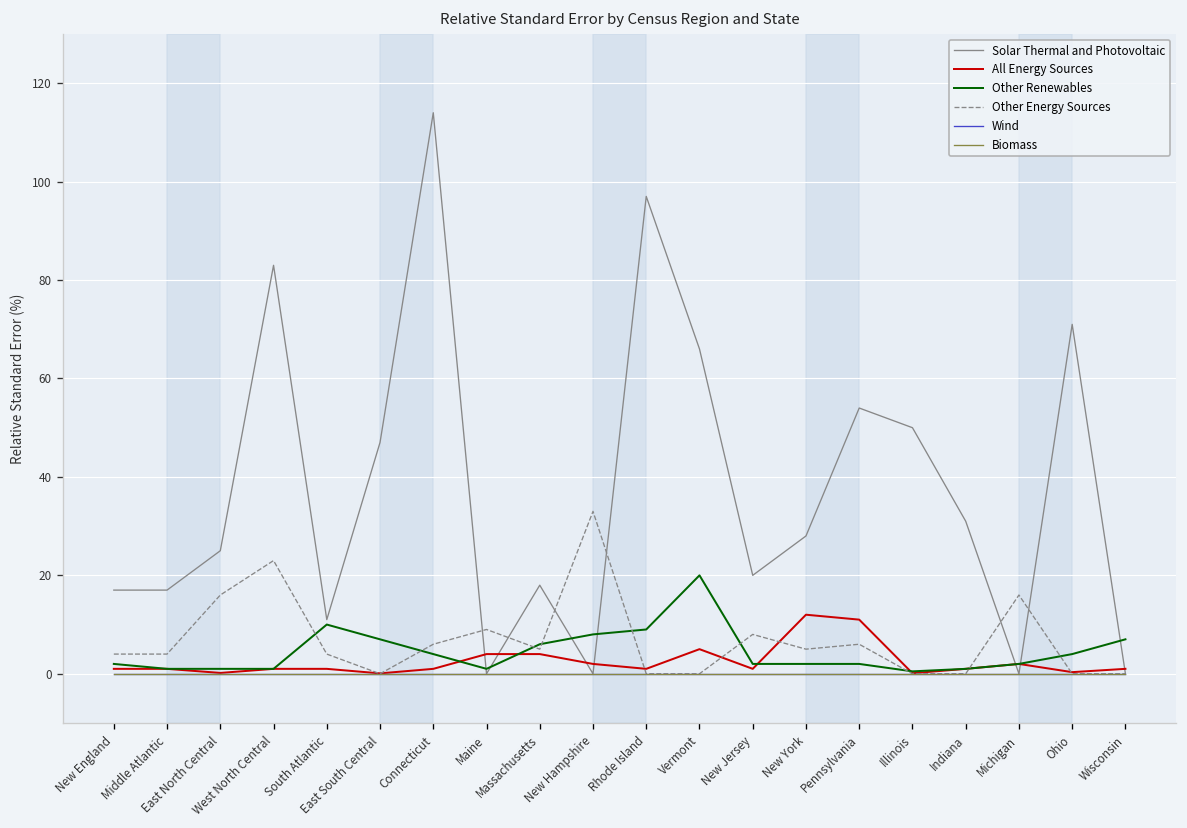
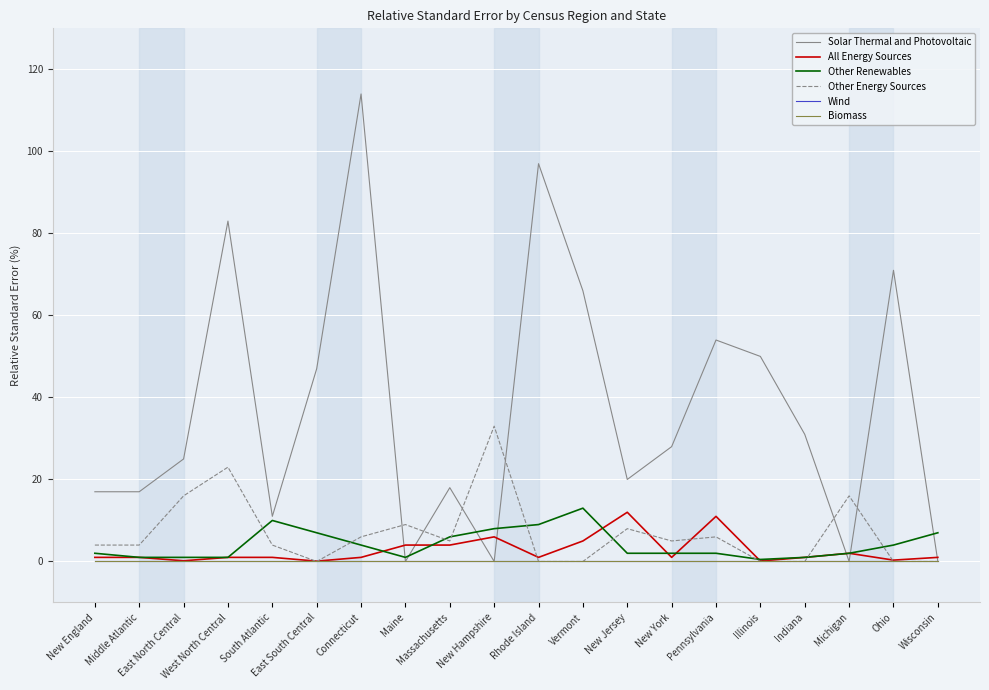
All Energy Sources, New Hampshire: 2 -> 6
Other Renewables, Vermont: 20 -> 13
All Energy Sources, New Jersey: 1 -> 12
All Energy Sources, New York: 12 -> 1
